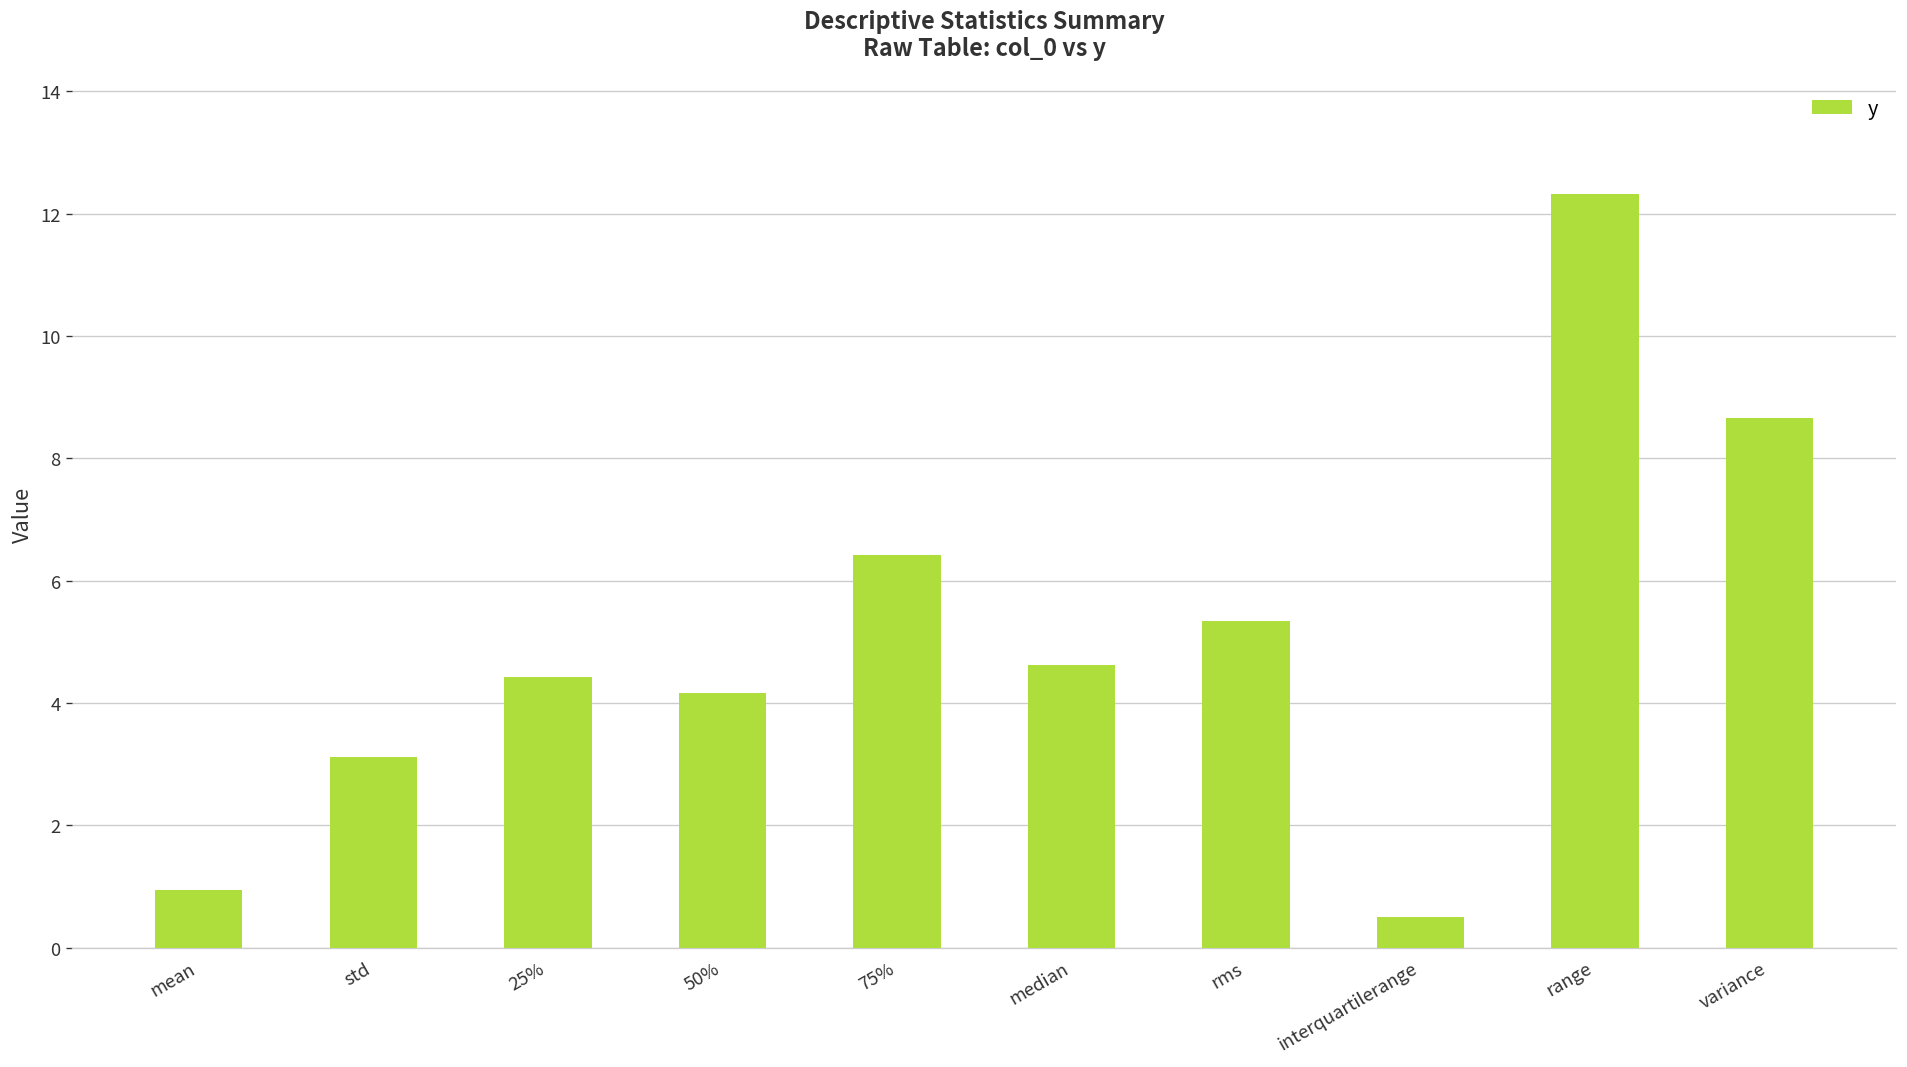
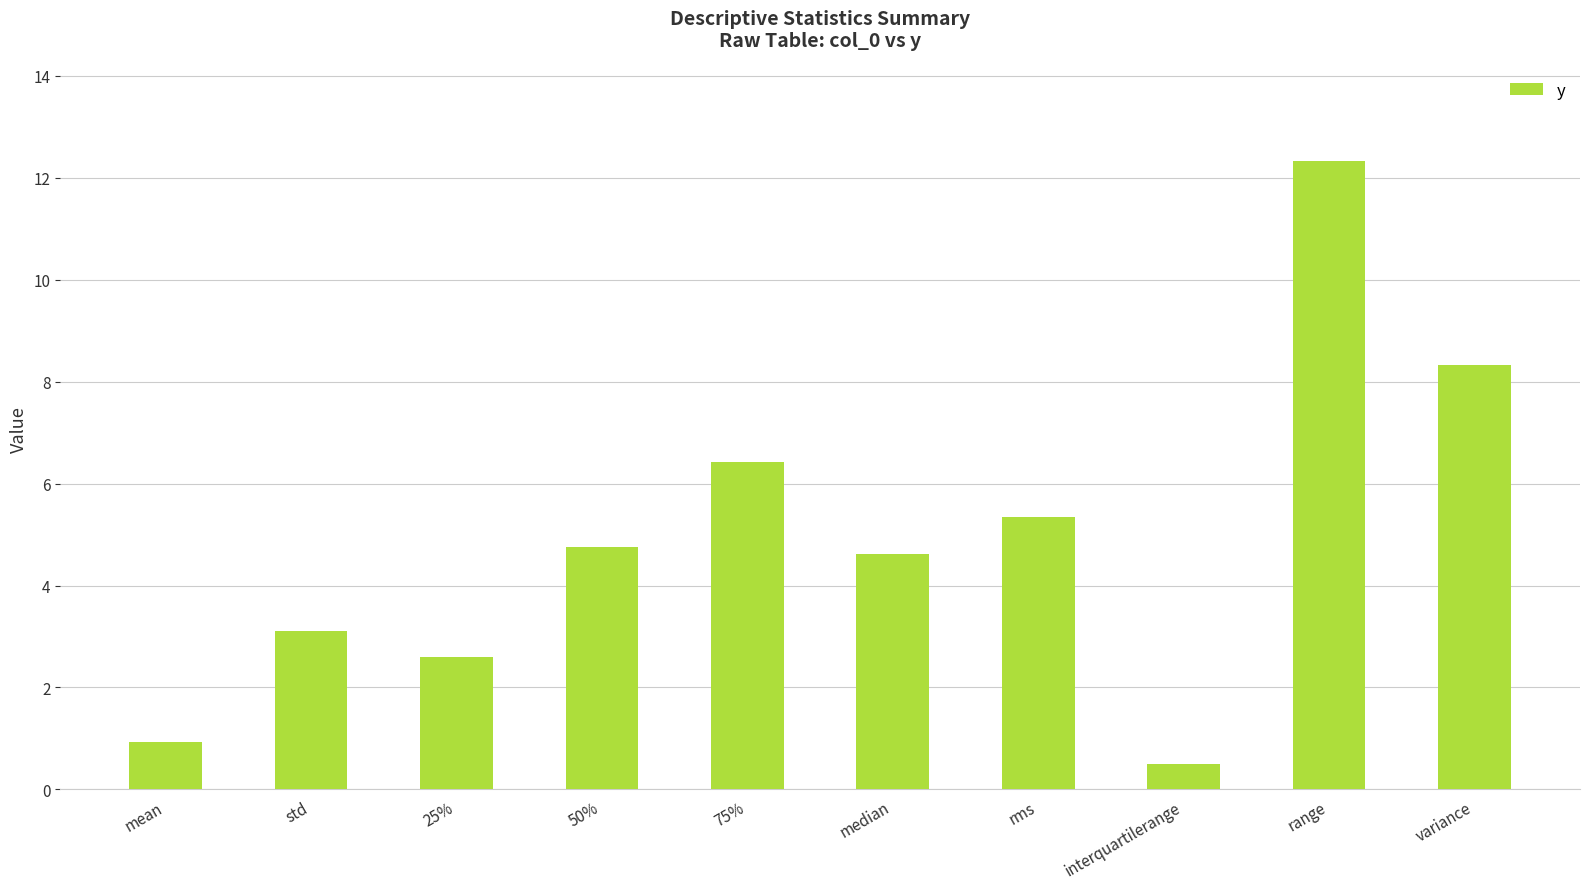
25%: 4.4 -> 2.6
50%: 4.2 -> 4.7
variance: 8.7 -> 8.3
